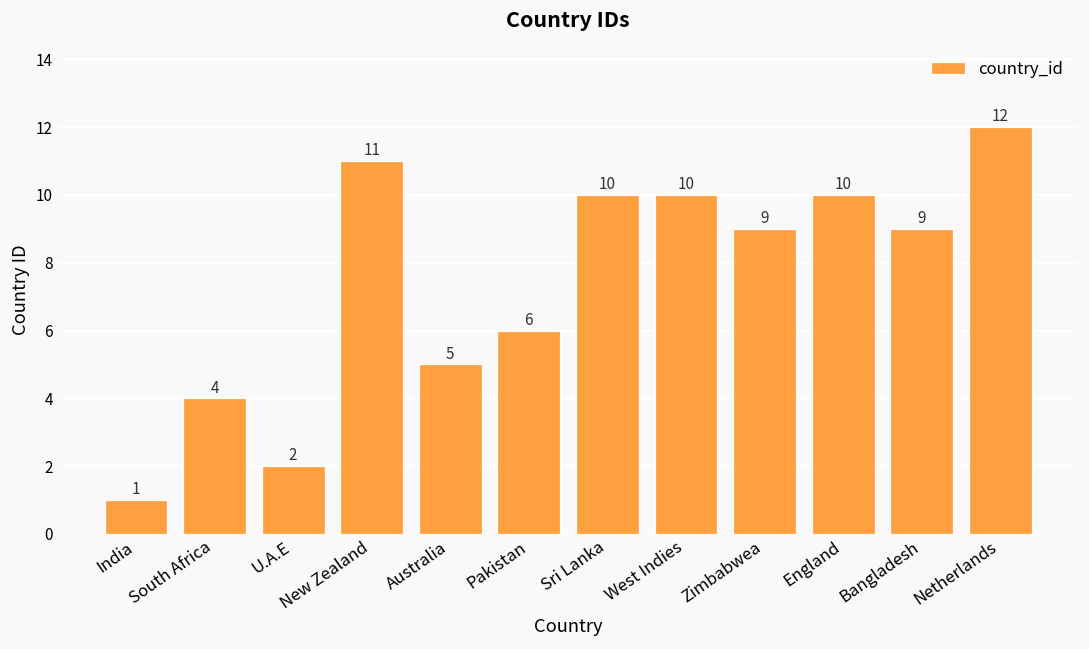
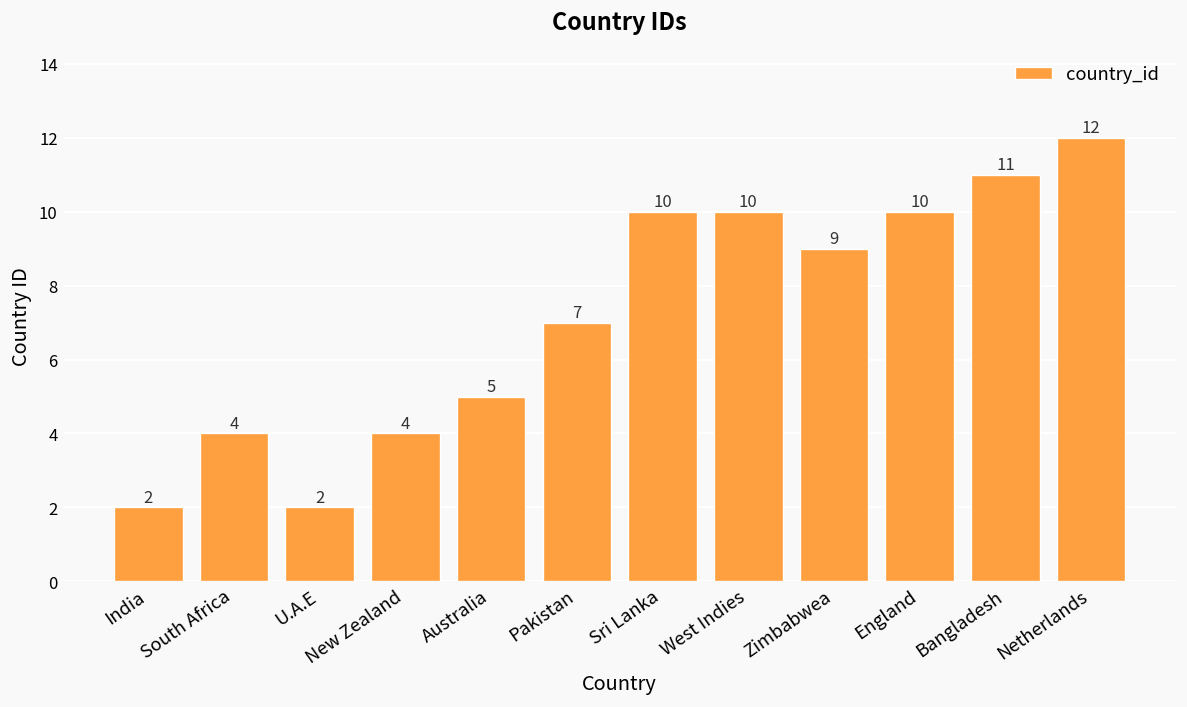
India: 1 -> 2
New Zealand: 11 -> 4
Pakistan: 6 -> 7
Bangladesh: 9 -> 11
